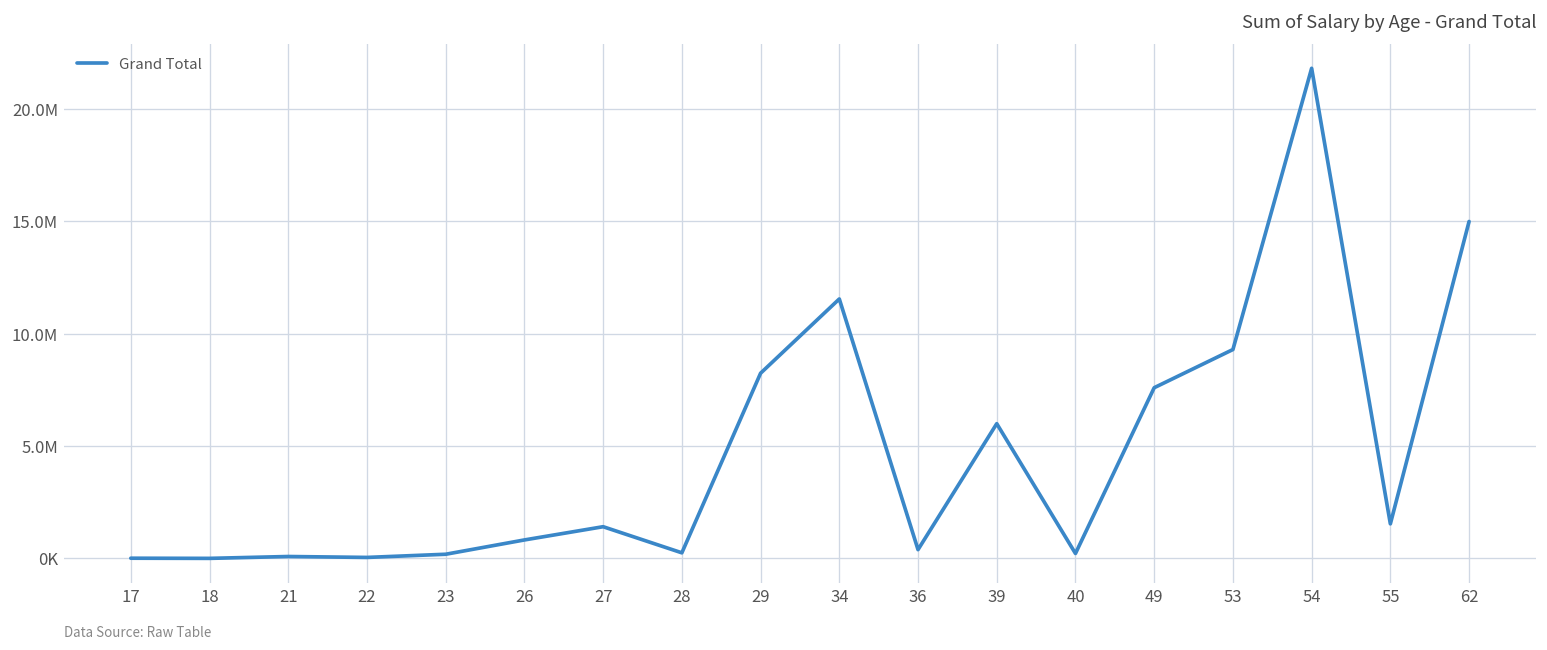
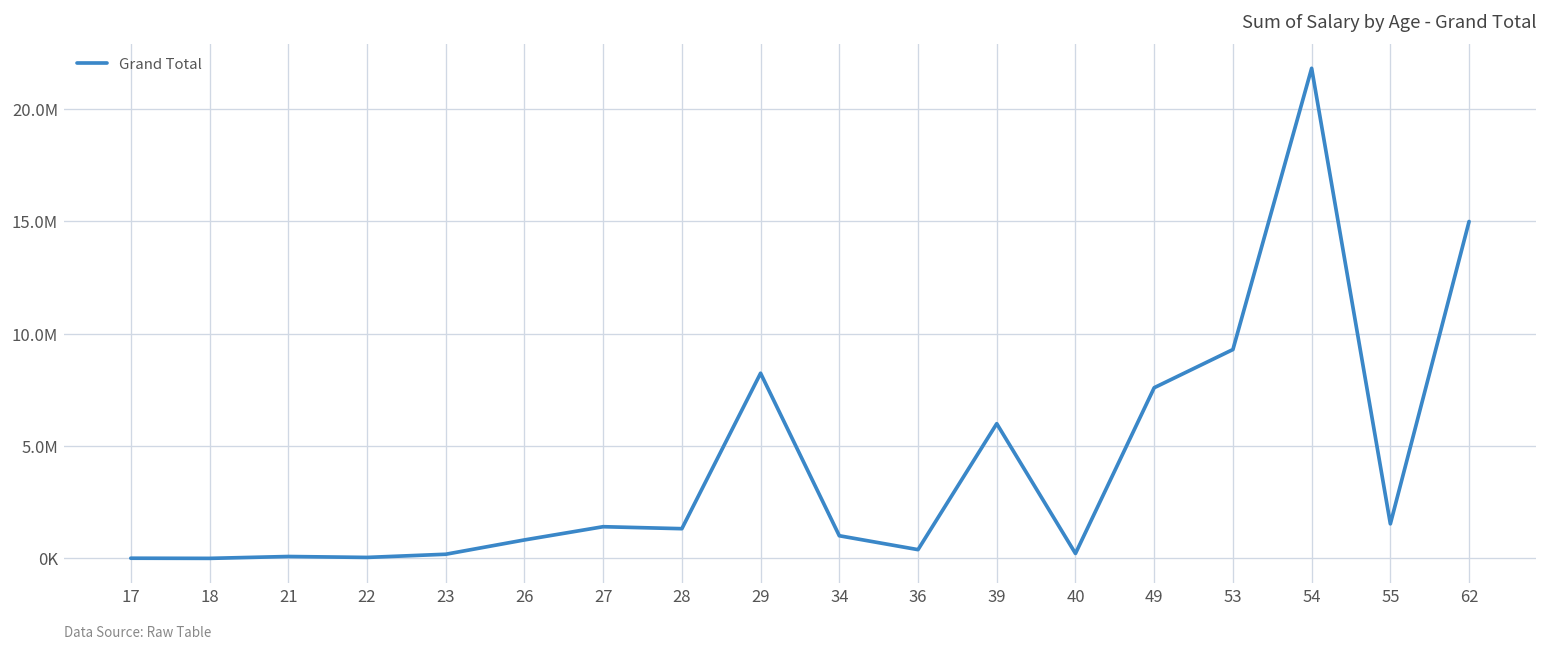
28: 300000 -> 1300000
34: 11600000 -> 1000000
